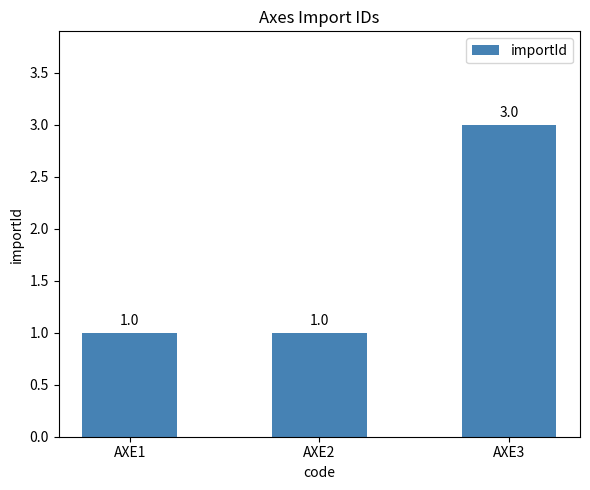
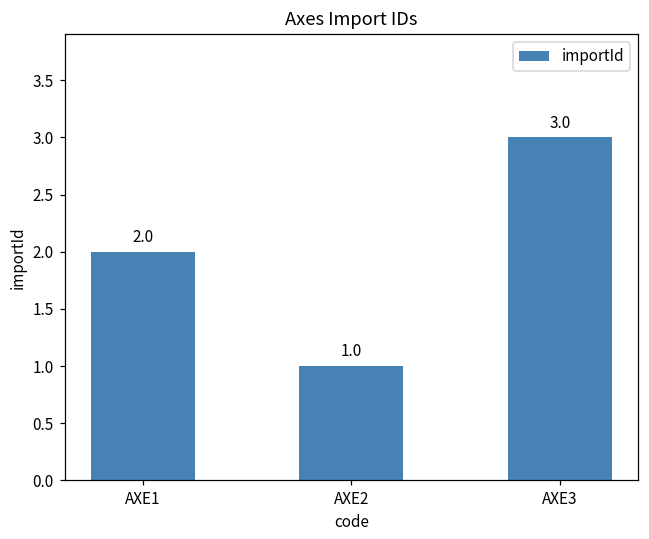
AXE1: 1.0 -> 2.0
